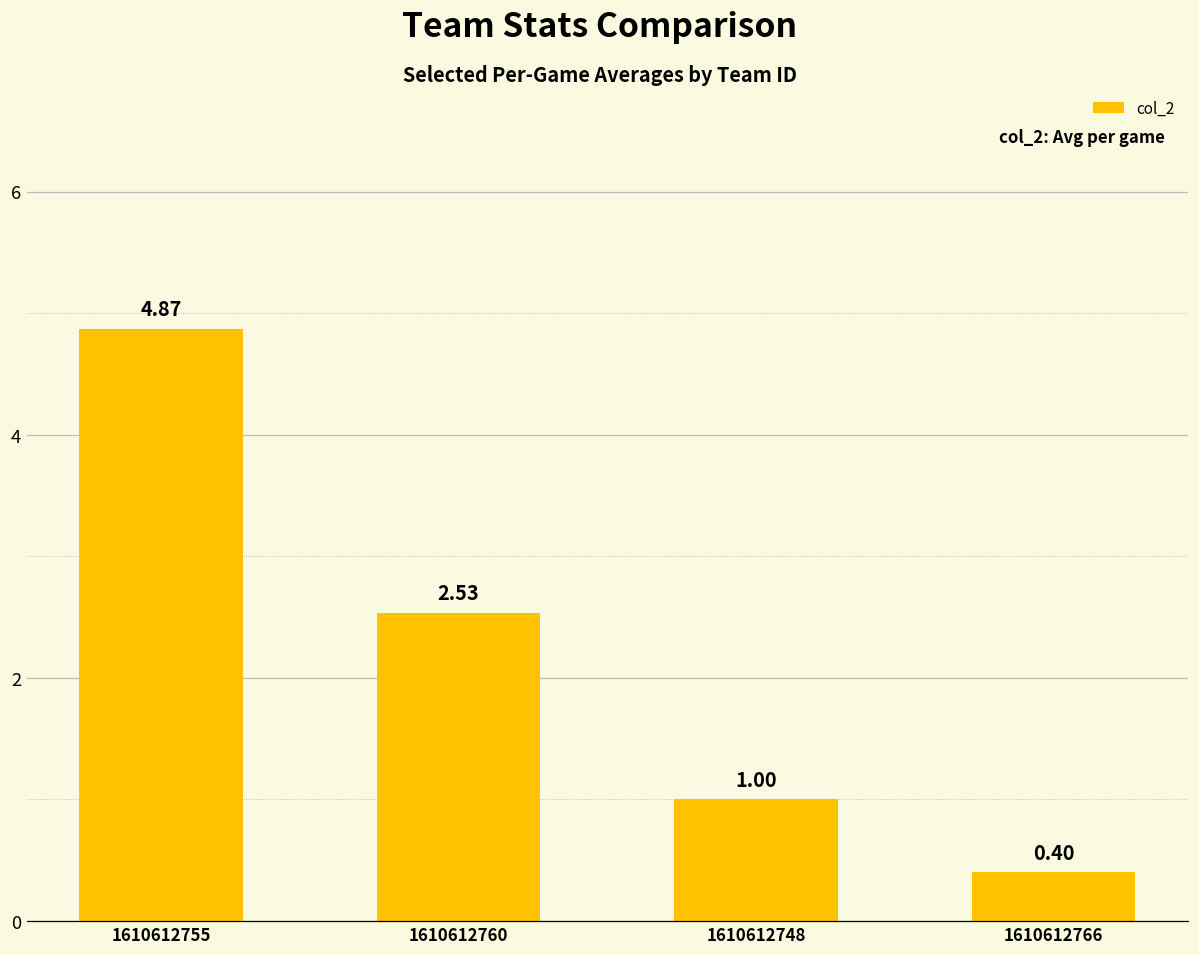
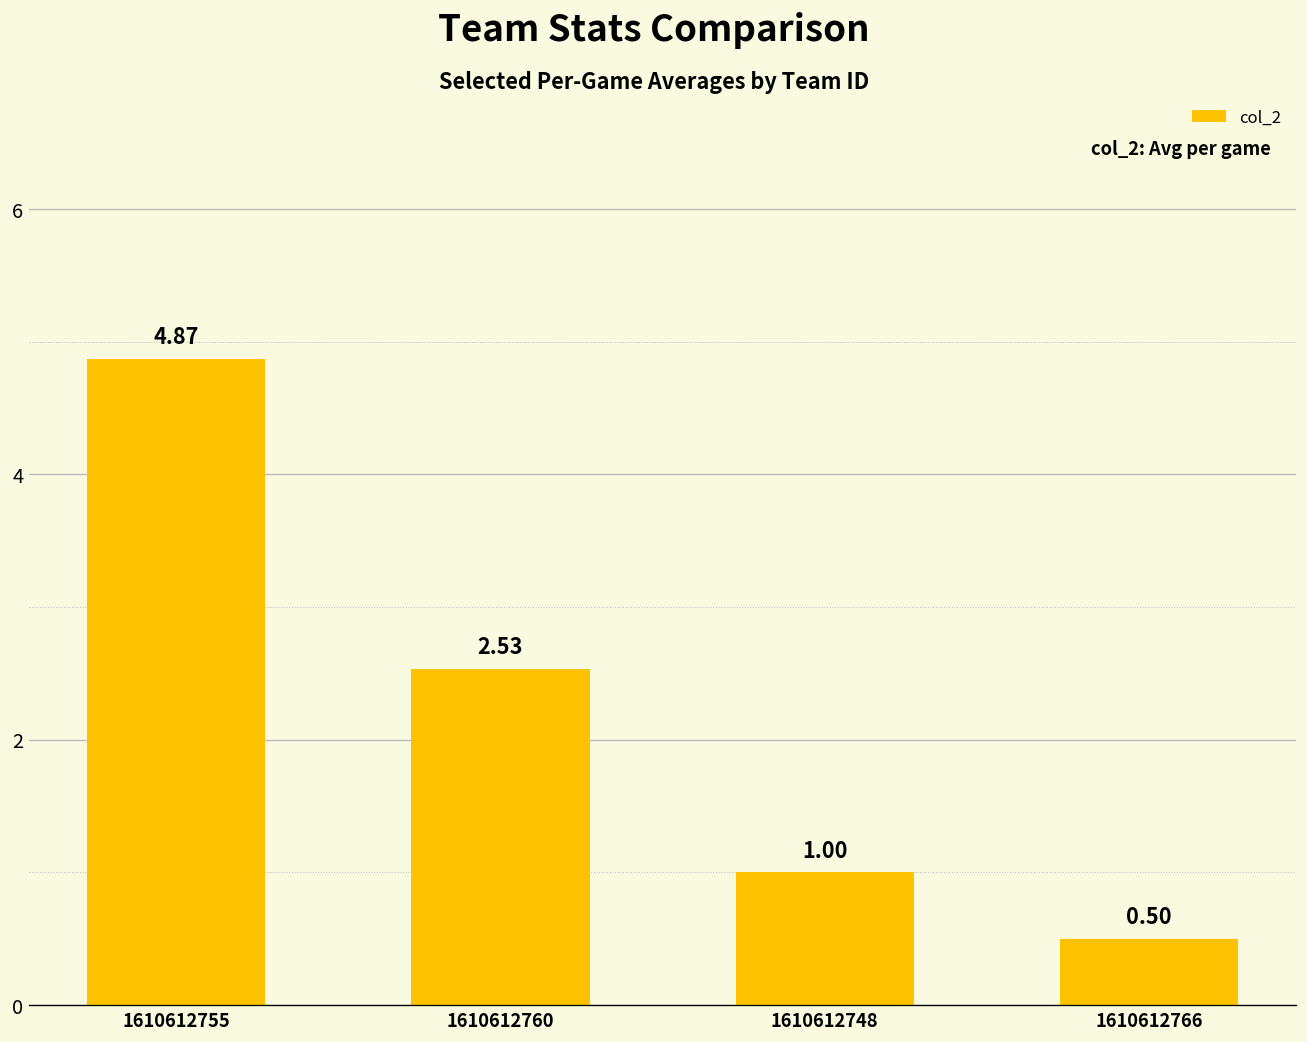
1610612766: 0.40 -> 0.50
